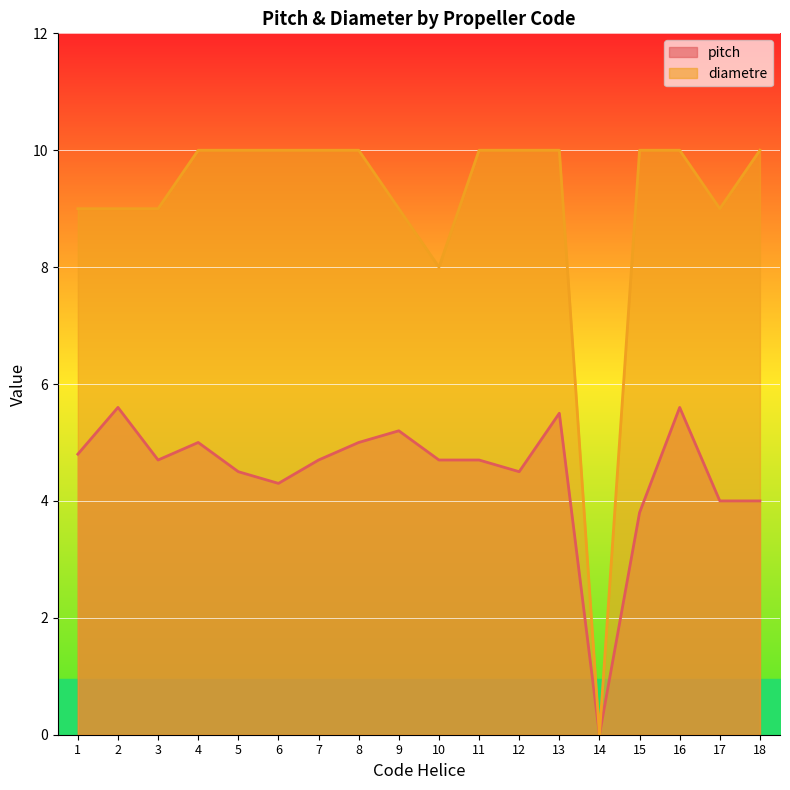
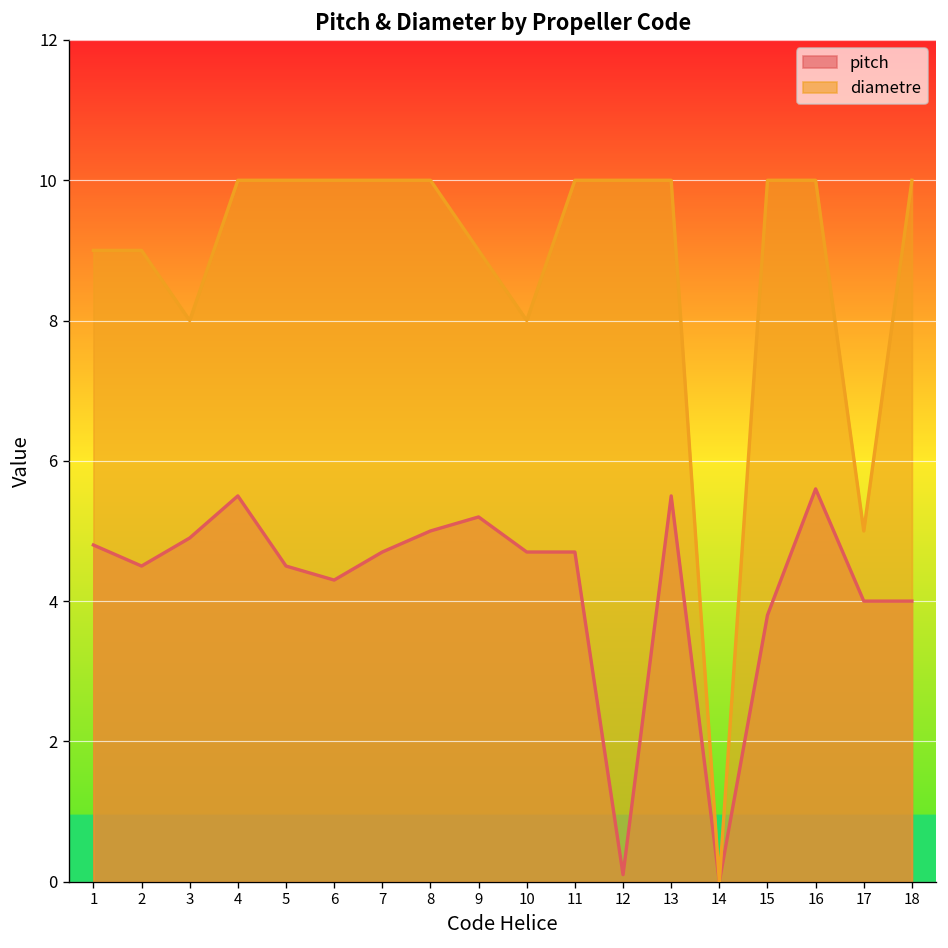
pitch, 2: 5.6 -> 4.5
pitch, 3: 4.7 -> 4.9
diametre, 3: 9 -> 8
pitch, 4: 5.0 -> 5.5
pitch, 12: 4.5 -> 0.1
diametre, 17: 9 -> 5
